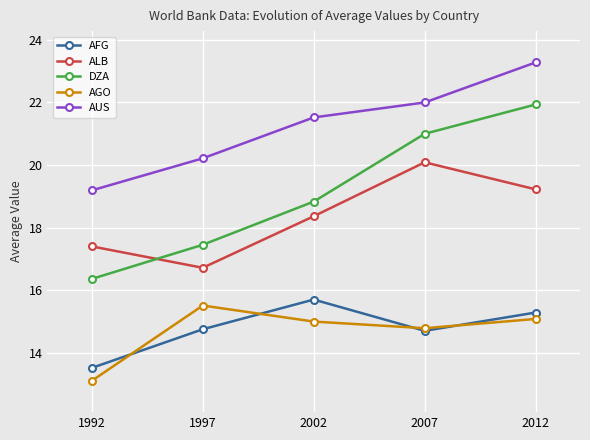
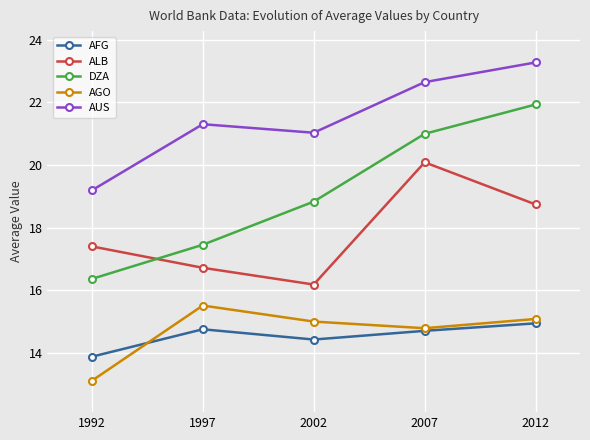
AFG, 1992: 13.5 -> 13.9
AUS, 1997: 20.2 -> 21.3
AFG, 2002: 15.7 -> 14.4
ALB, 2002: 18.4 -> 16.2
AUS, 2002: 21.5 -> 21.0
AUS, 2007: 22.0 -> 22.6
AFG, 2012: 15.3 -> 14.9
ALB, 2012: 19.2 -> 18.7
